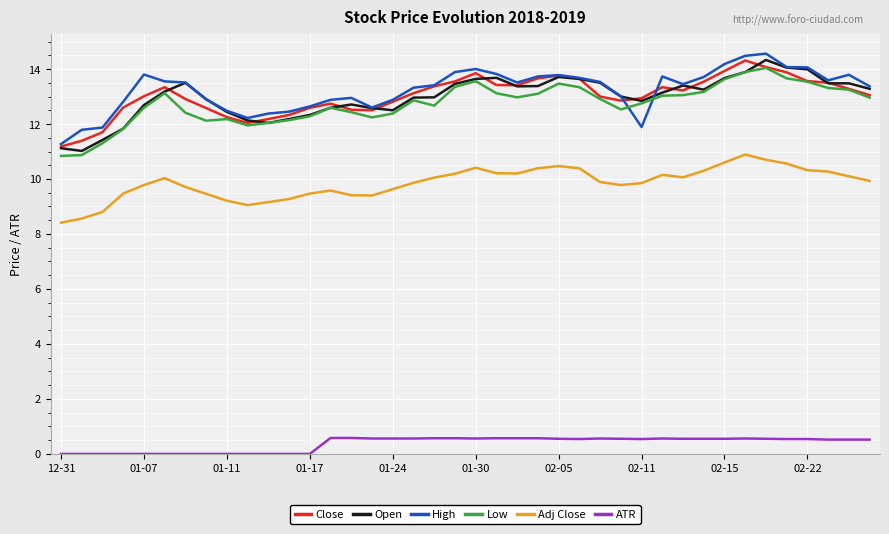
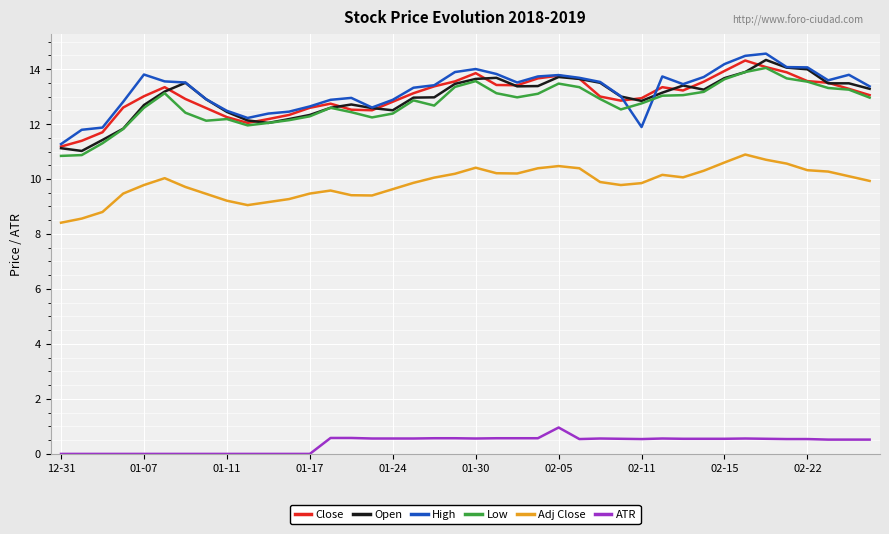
ATR, 02-05: 0.6 -> 1.0
